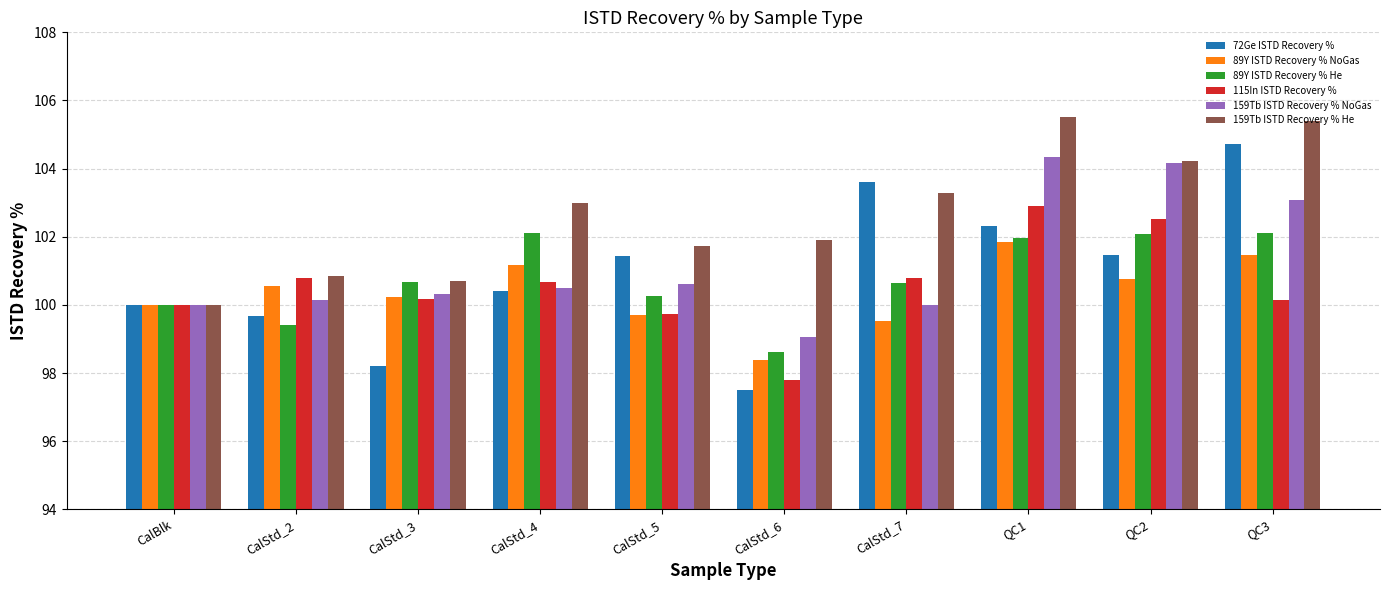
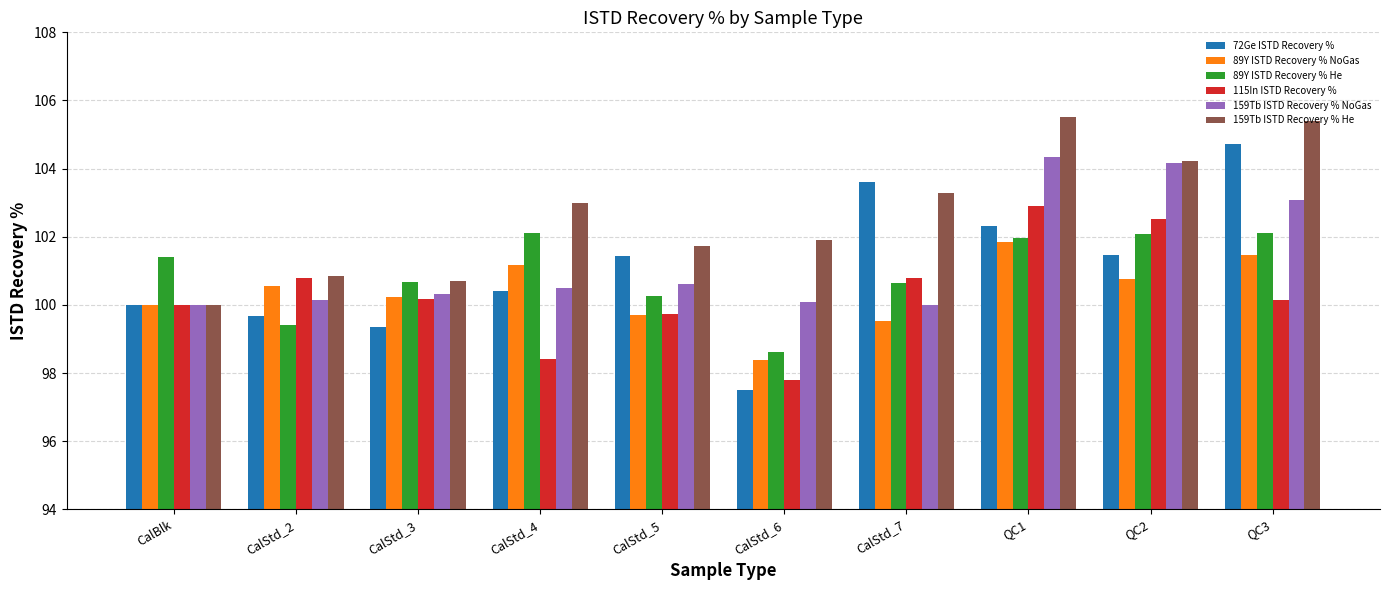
89Y ISTD Recovery % He, CalBlk: 100.0 -> 101.4
72Ge ISTD Recovery %, CalStd_3: 98.2 -> 99.4
115In ISTD Recovery %, CalStd_4: 100.7 -> 98.4
159Tb ISTD Recovery % NoGas, CalStd_6: 99.1 -> 100.1
